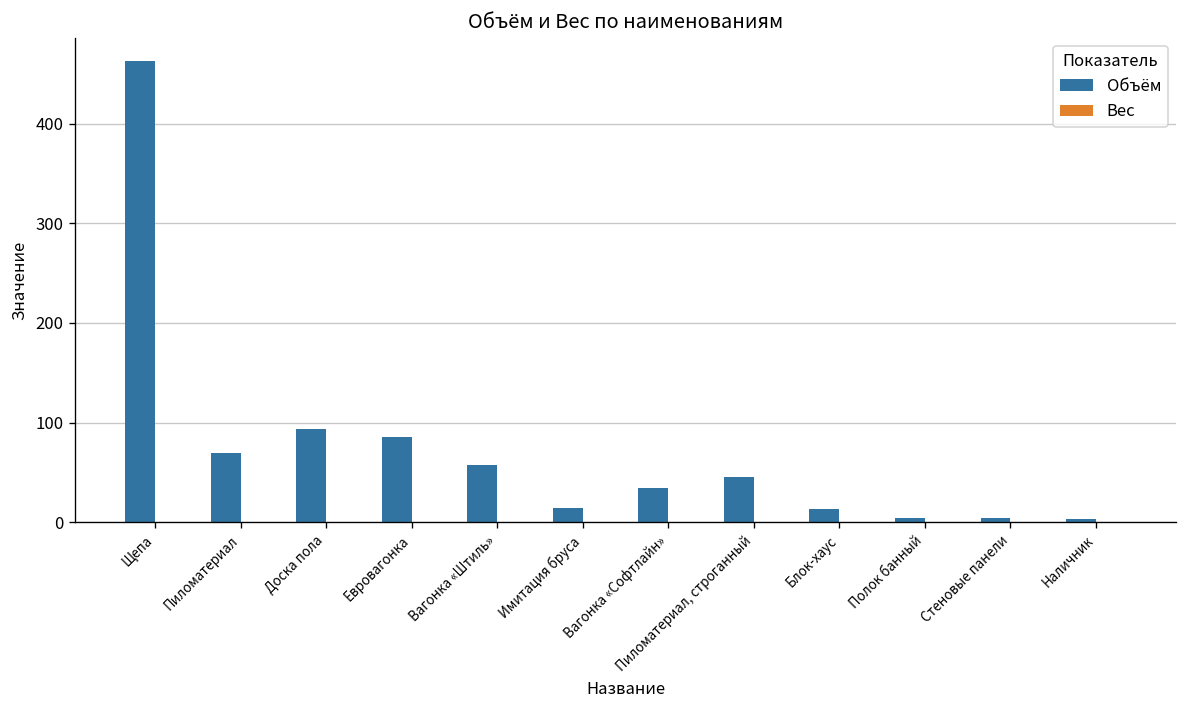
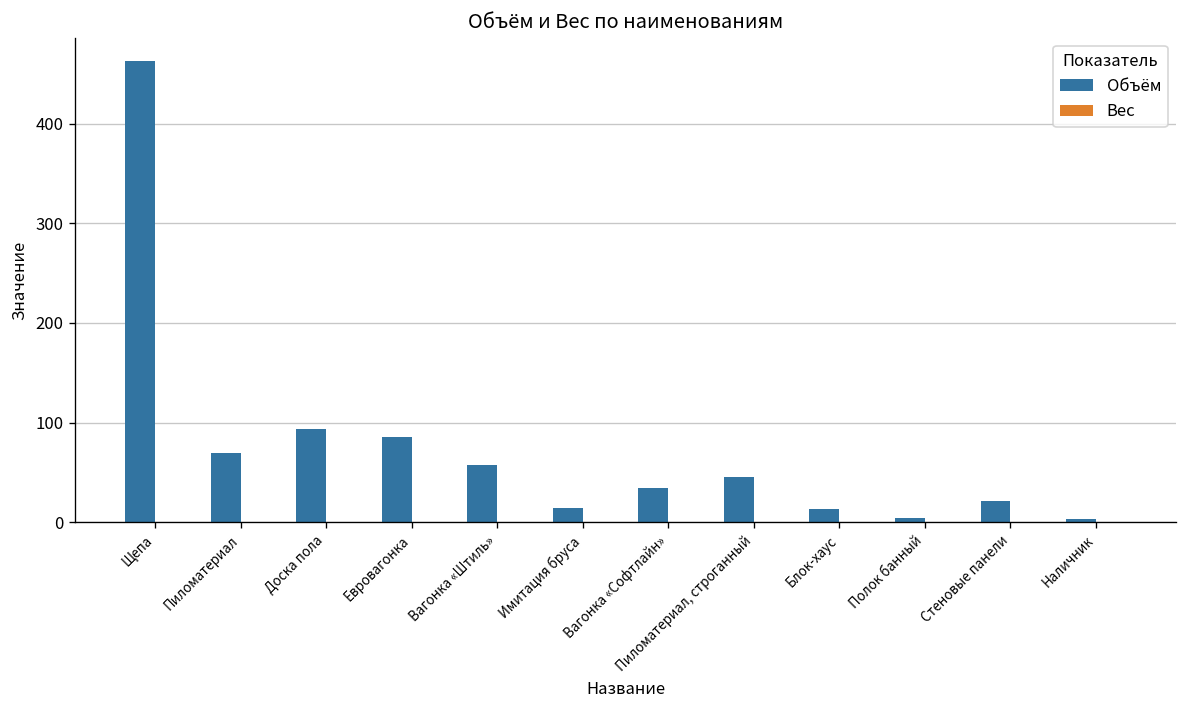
Объём, Стеновые панели: 0 -> 20
